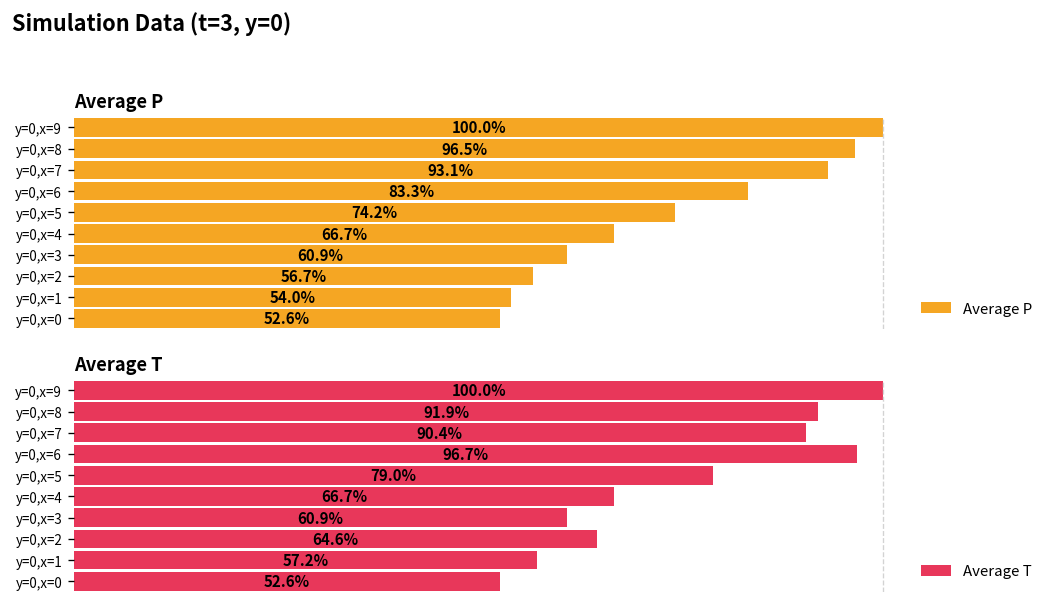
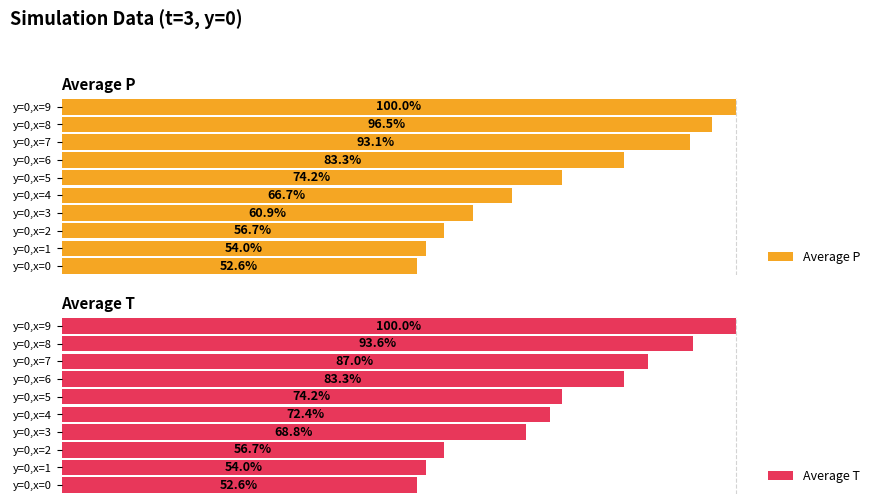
Average T, y=0,x=8: 91.9% -> 93.6%
Average T, y=0,x=7: 90.4% -> 87.0%
Average T, y=0,x=6: 96.7% -> 83.3%
Average T, y=0,x=5: 79.0% -> 74.2%
Average T, y=0,x=4: 66.7% -> 72.4%
Average T, y=0,x=3: 60.9% -> 68.8%
Average T, y=0,x=2: 64.6% -> 56.7%
Average T, y=0,x=1: 57.2% -> 54.0%
